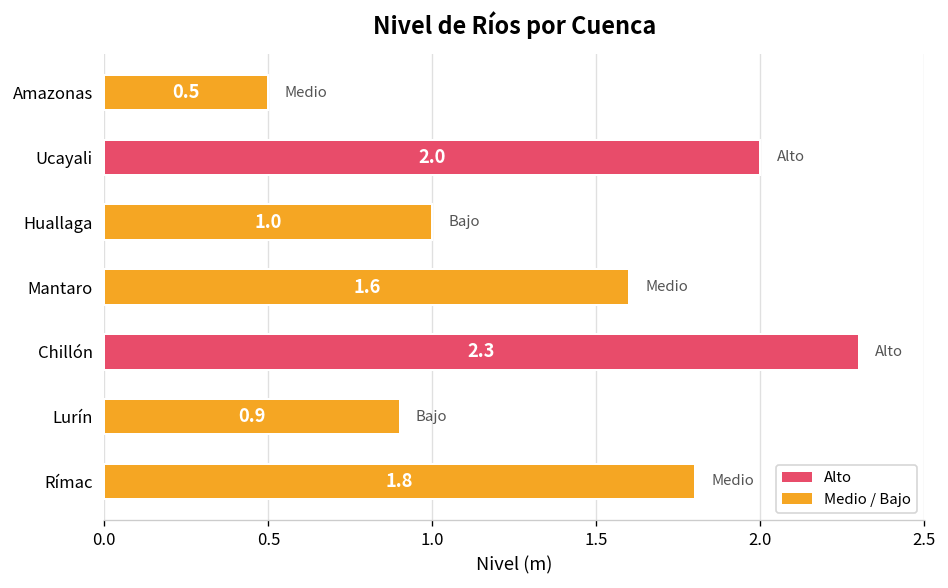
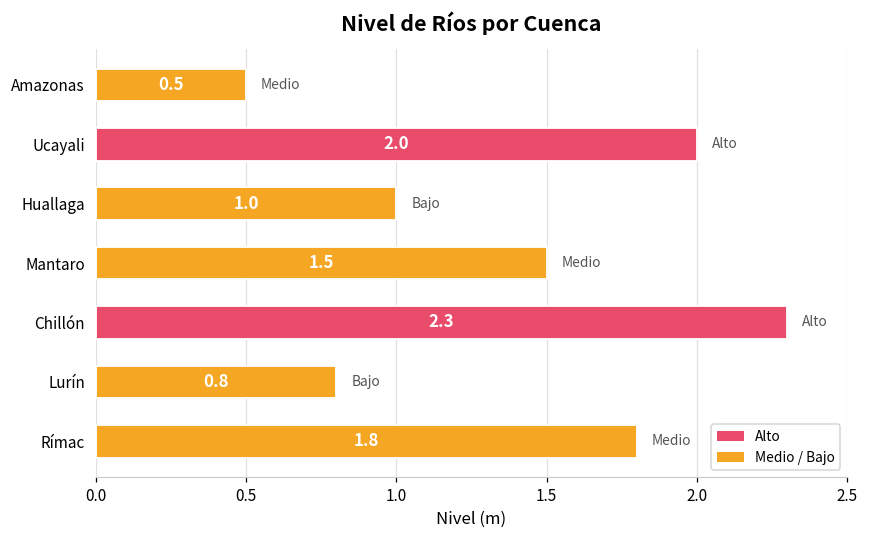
Mantaro: 1.6 -> 1.5
Lurín: 0.9 -> 0.8
